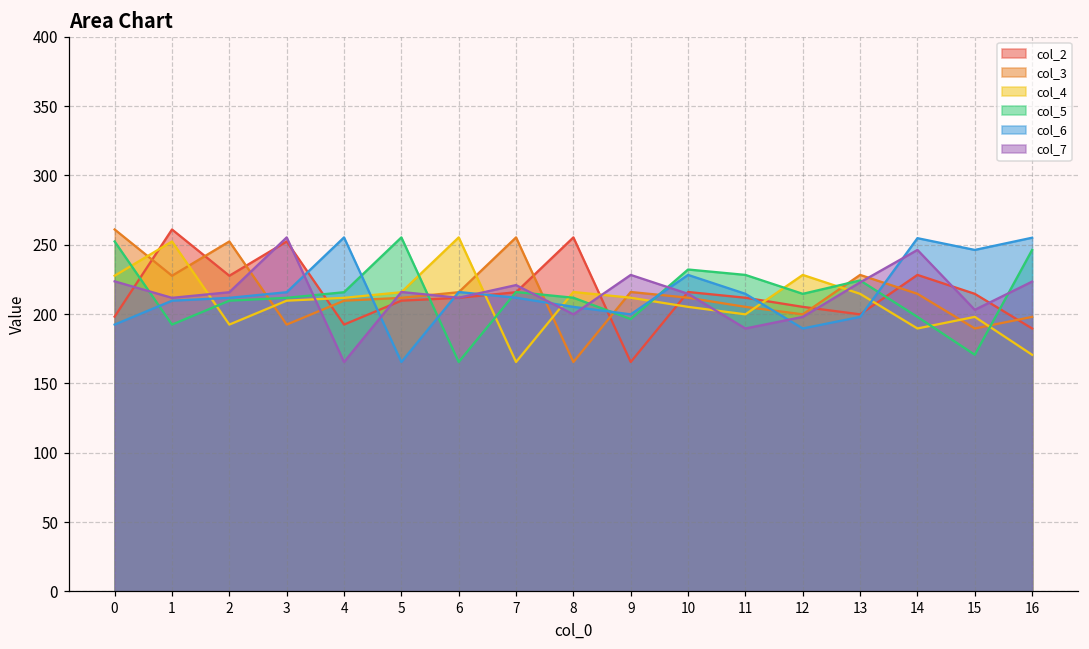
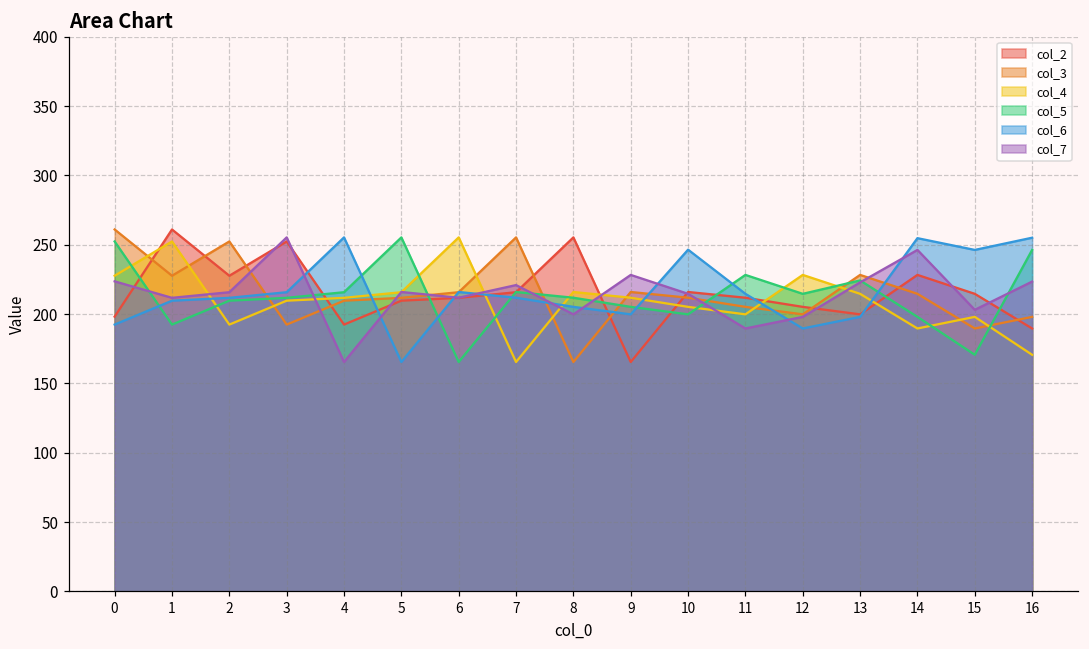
col_5, 9: 196 -> 205
col_5, 10: 232 -> 200
col_6, 10: 228 -> 246
